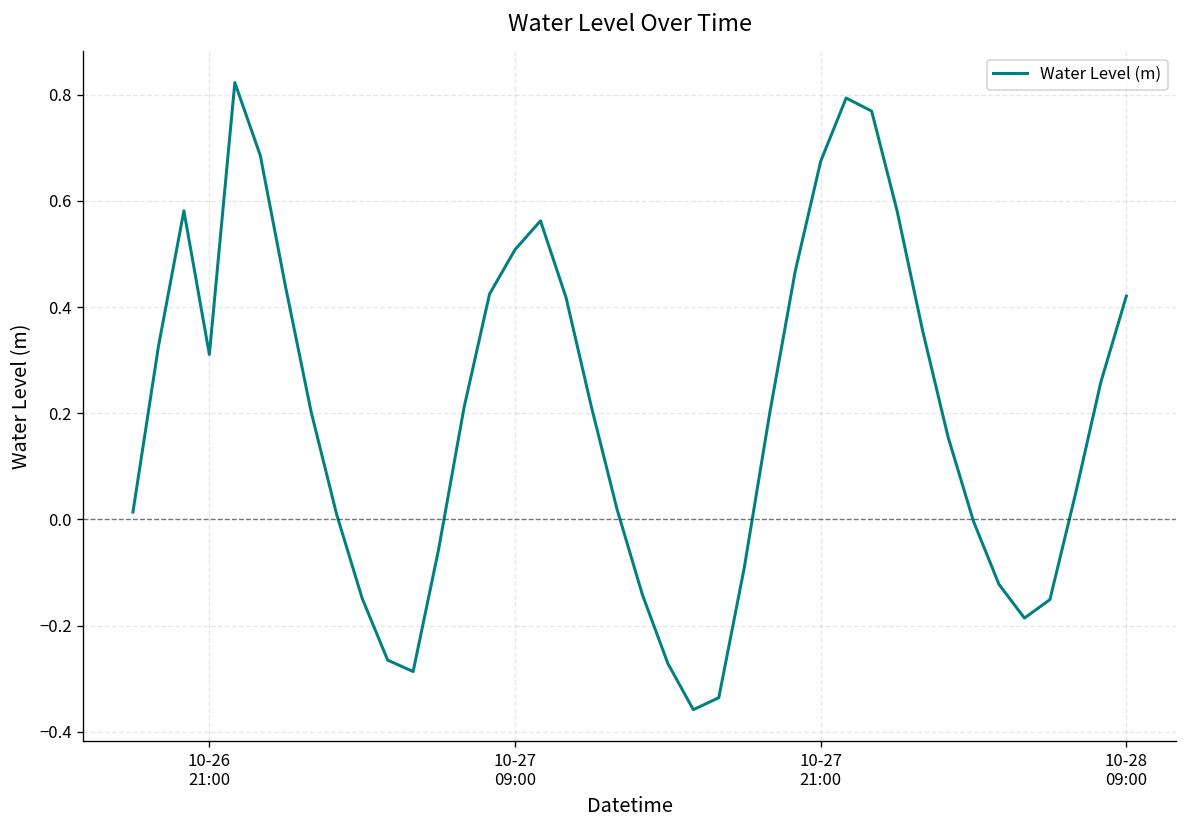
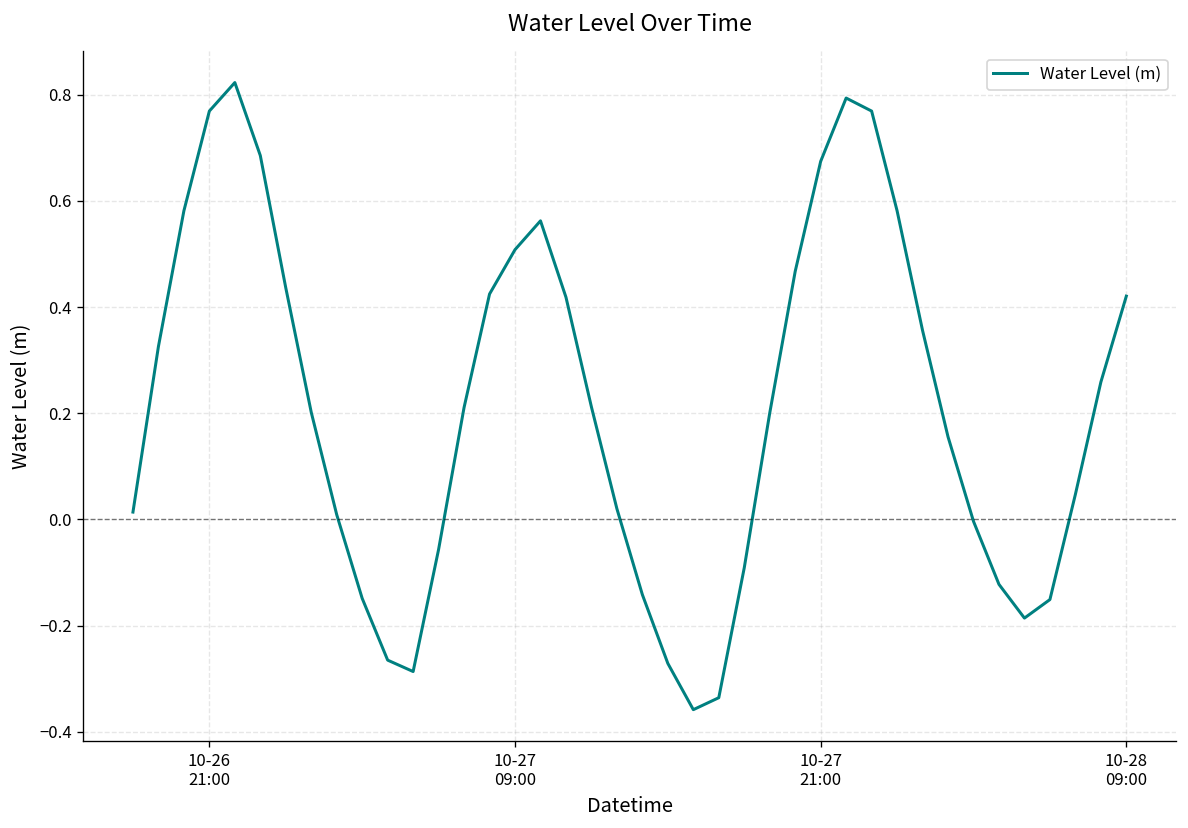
10-26 21:00: 0.31 -> 0.77
